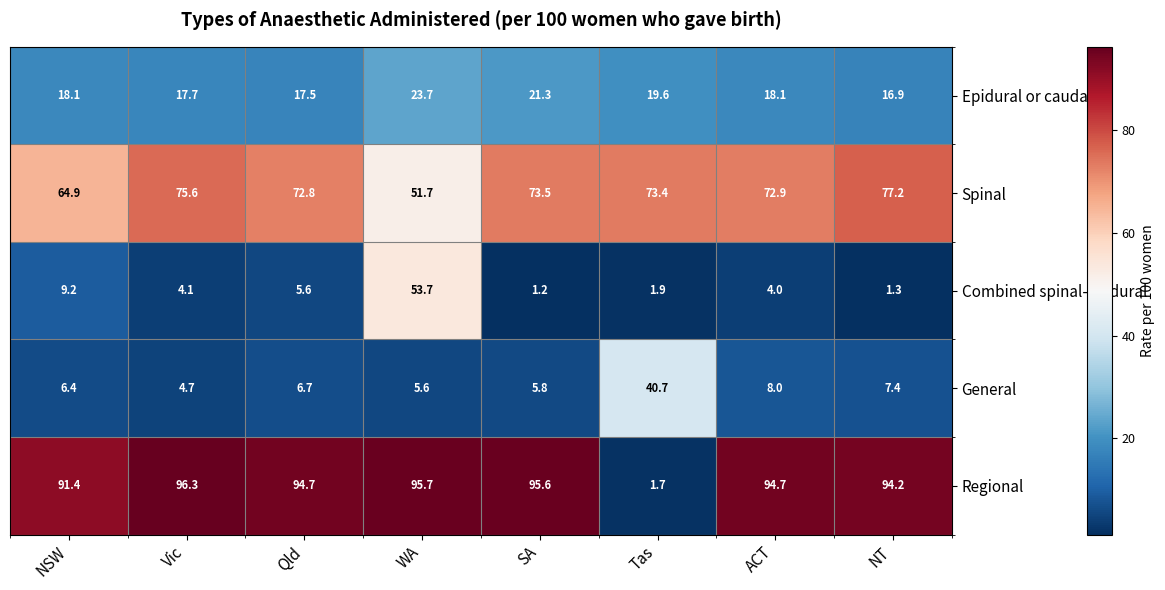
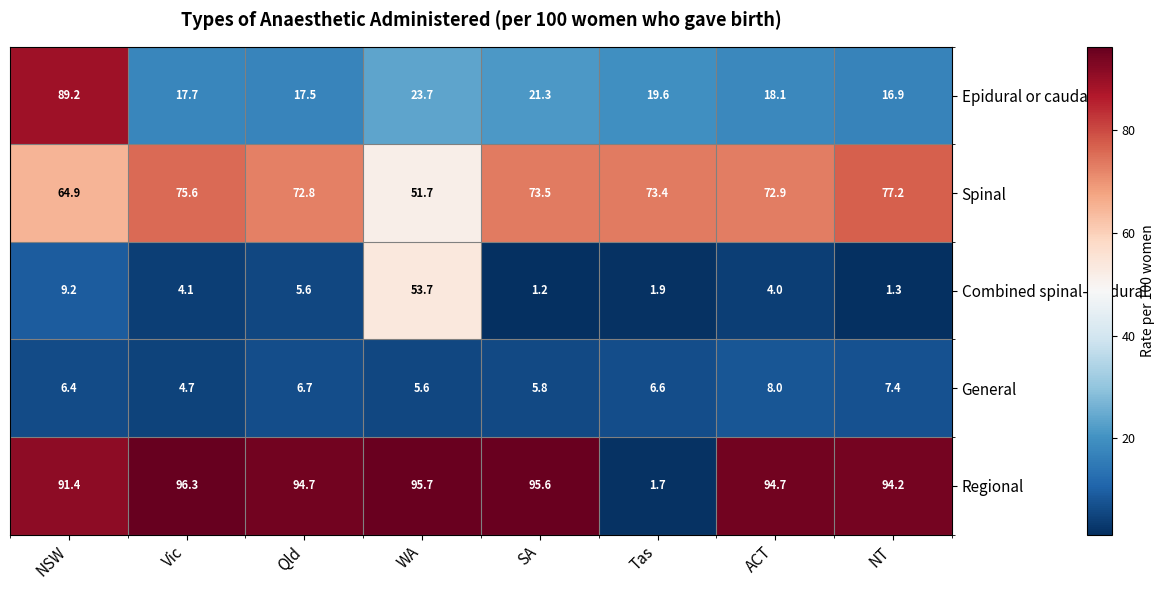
Epidural or caudal, NSW: 18.1 -> 89.2
General, Tas: 40.7 -> 6.6
